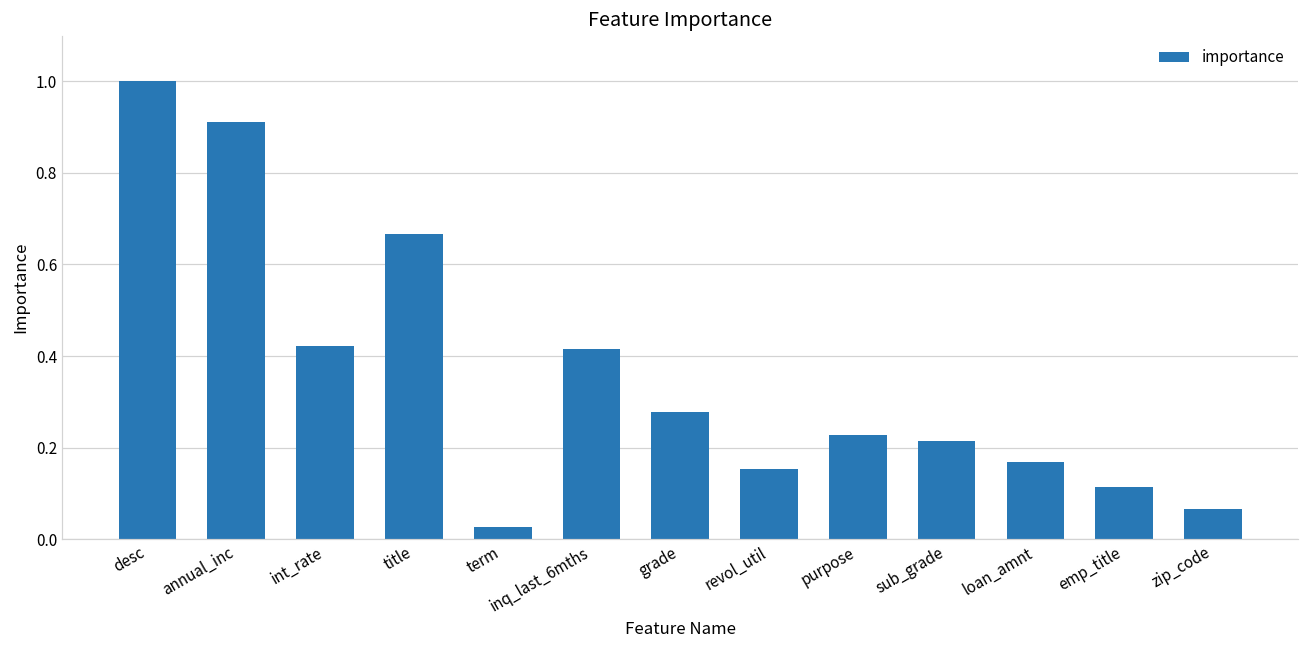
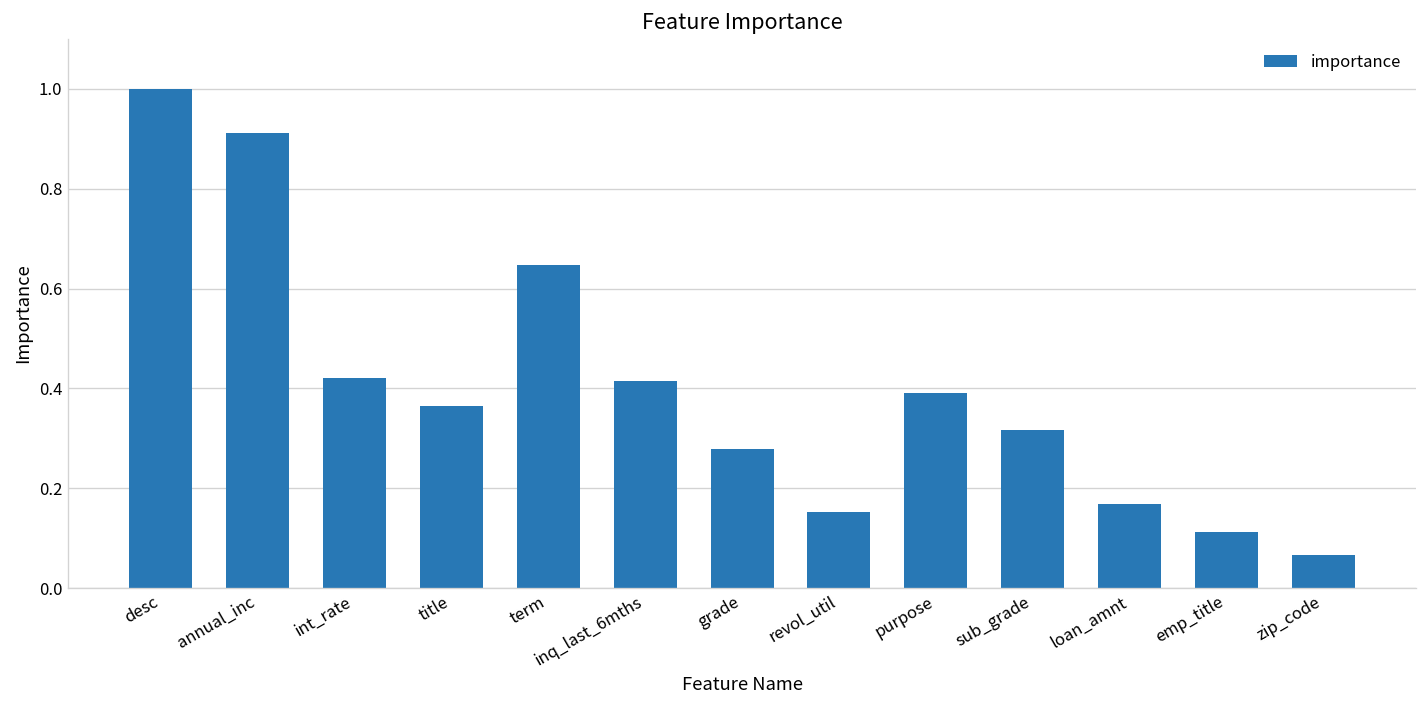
title: 0.67 -> 0.36
term: 0.03 -> 0.65
purpose: 0.23 -> 0.39
sub_grade: 0.22 -> 0.32
